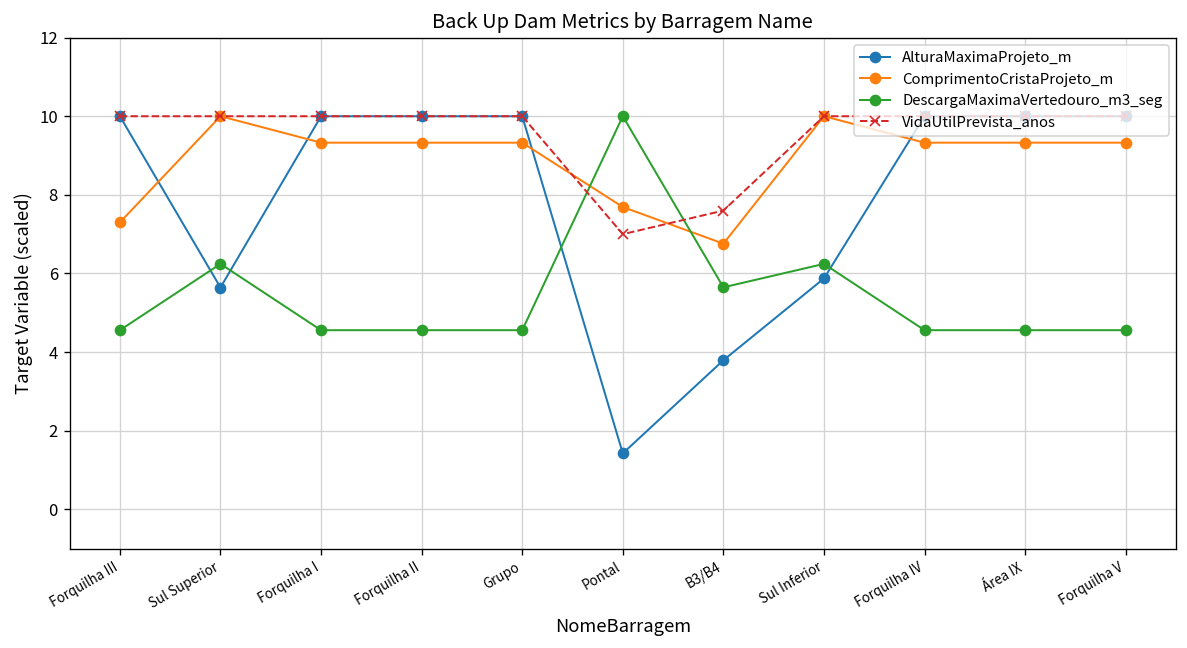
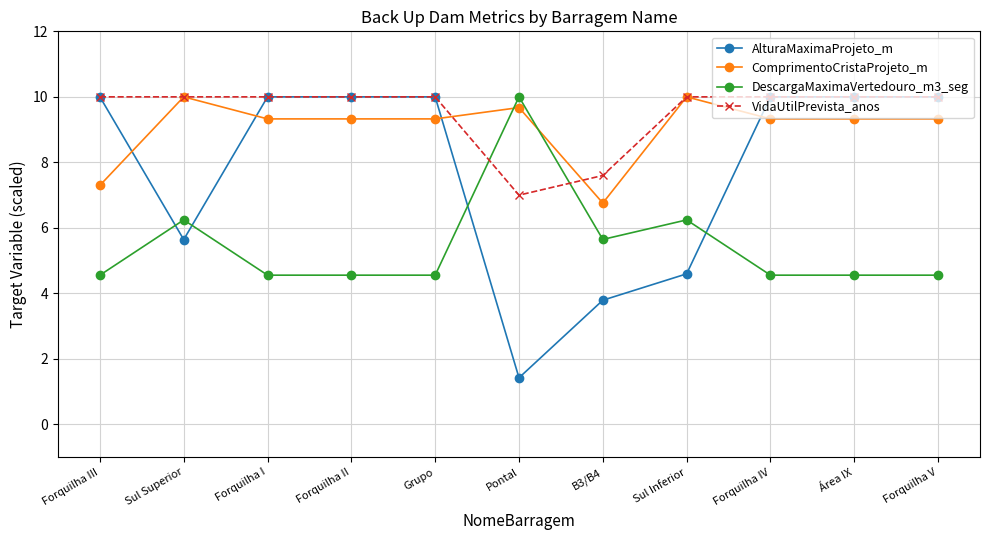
ComprimentoCristaProjeto_m, Pontal: 7.7 -> 9.7
AlturaMaximaProjeto_m, Sul Inferior: 5.9 -> 4.6
